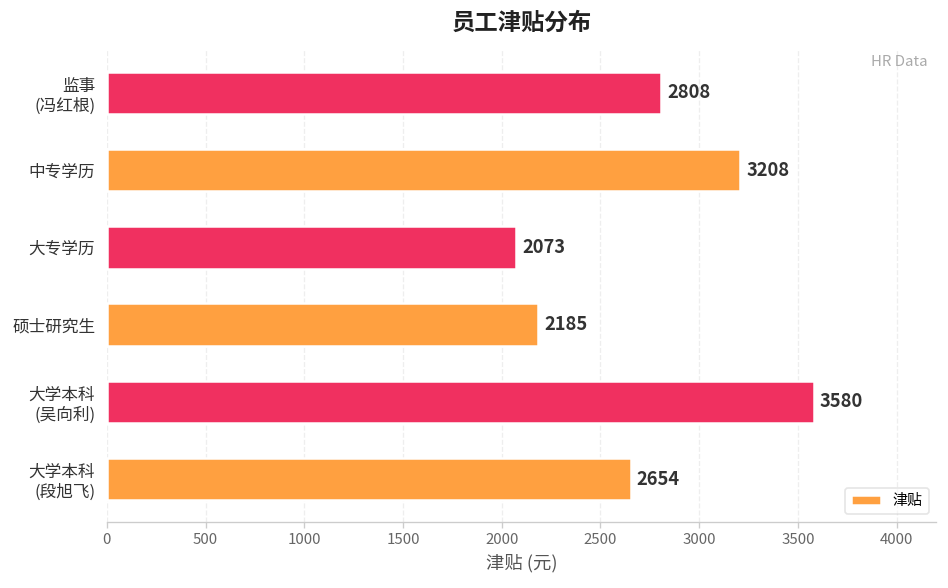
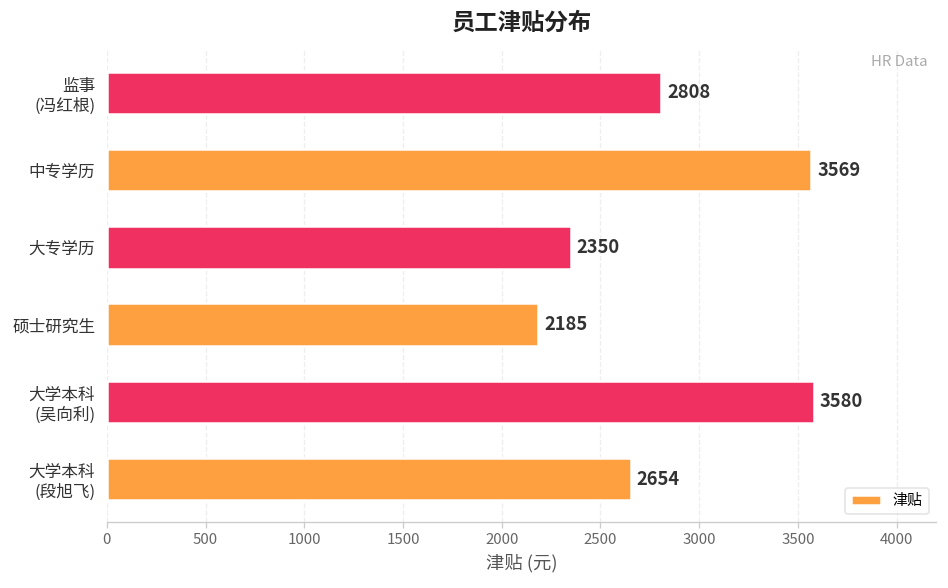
中专学历: 3208 -> 3569
大专学历: 2073 -> 2350
